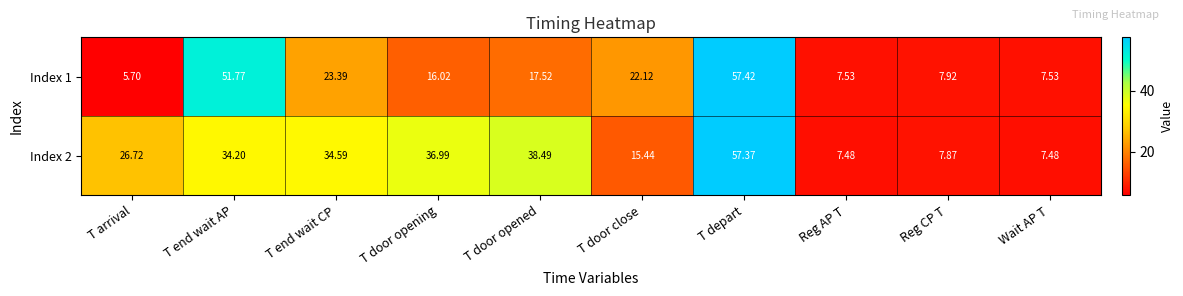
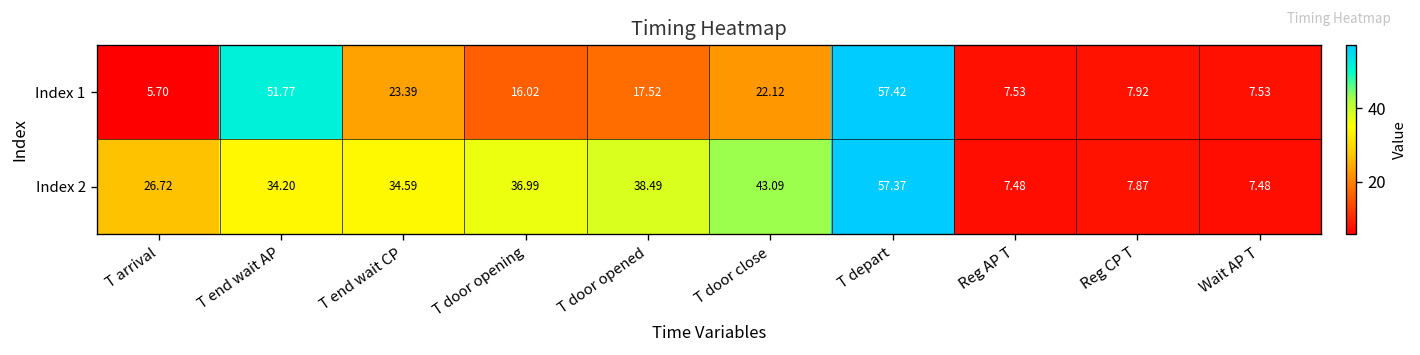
Index 2, T door close: 15.44 -> 43.09
